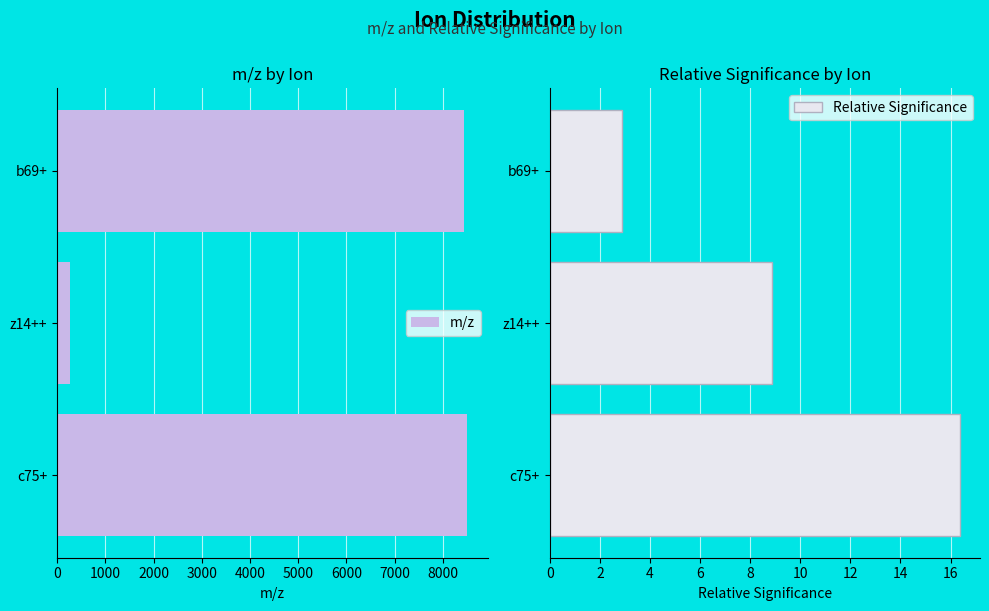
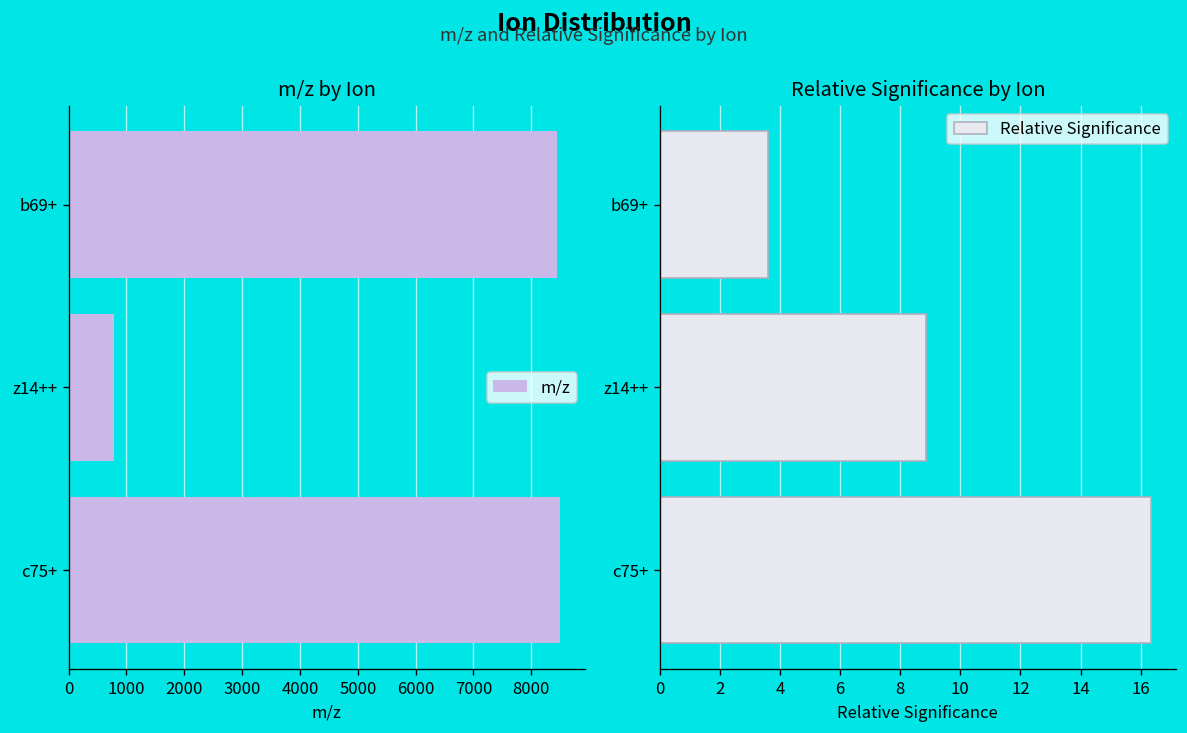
m/z by Ion, z14++: 300 -> 800
Relative Significance by Ion, b69+: 2.9 -> 3.6
